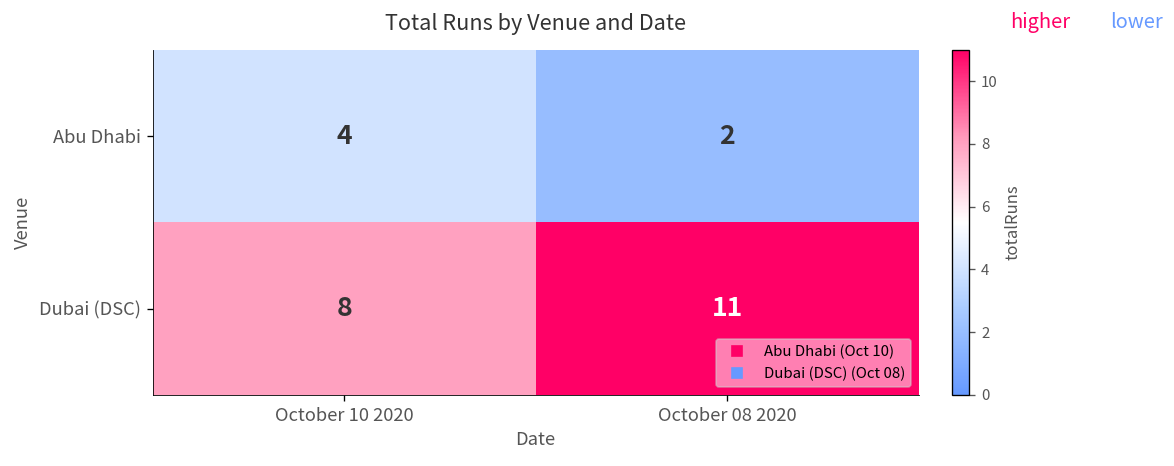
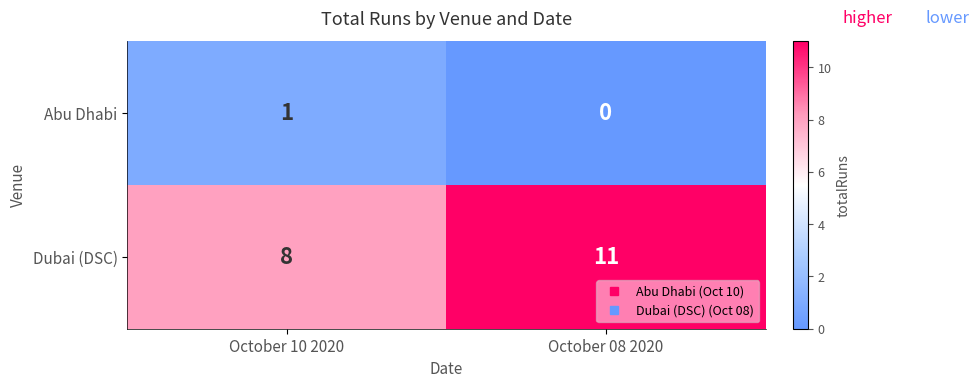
Abu Dhabi, October 10 2020: 4 -> 1
Abu Dhabi, October 08 2020: 2 -> 0
